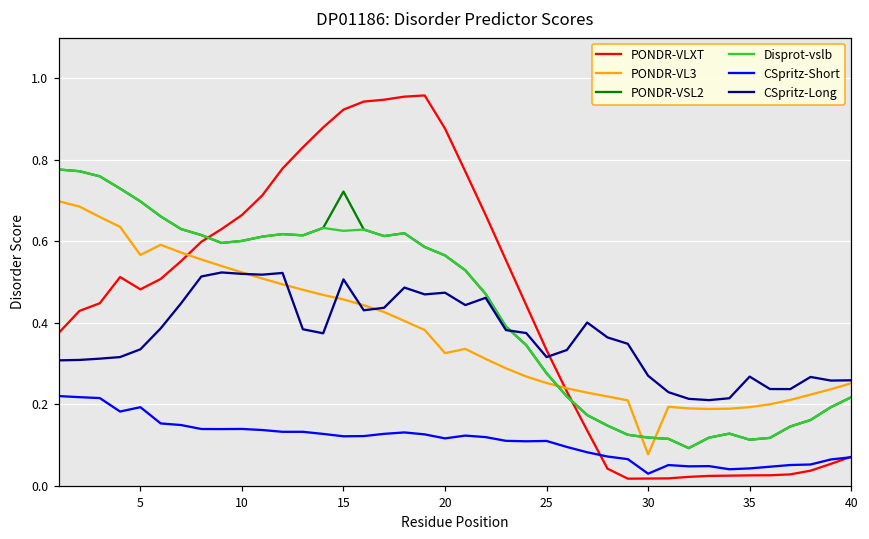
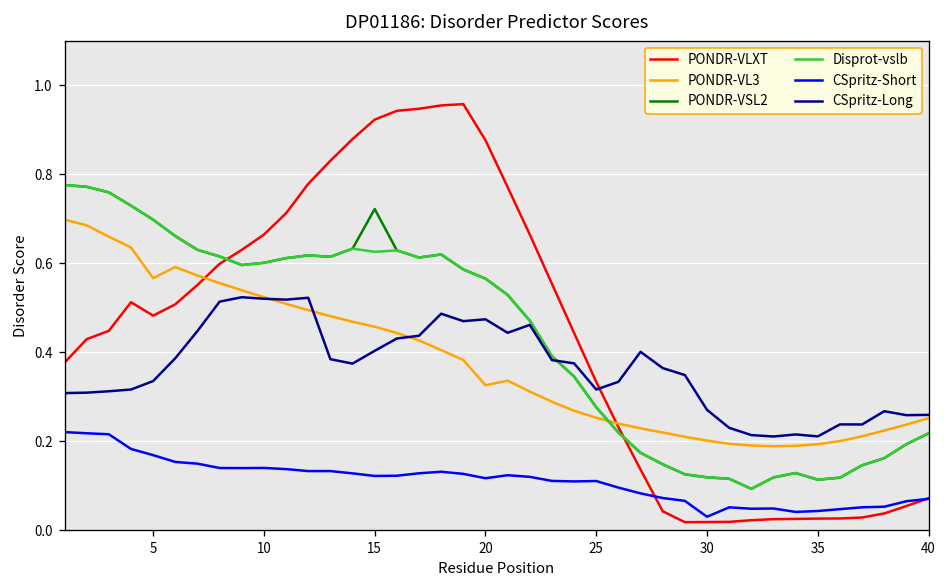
CSpritz-Short, 5: 0.19 -> 0.17
CSpritz-Long, 15: 0.51 -> 0.40
PONDR-VL3, 30: 0.08 -> 0.20
CSpritz-Long, 35: 0.27 -> 0.21
